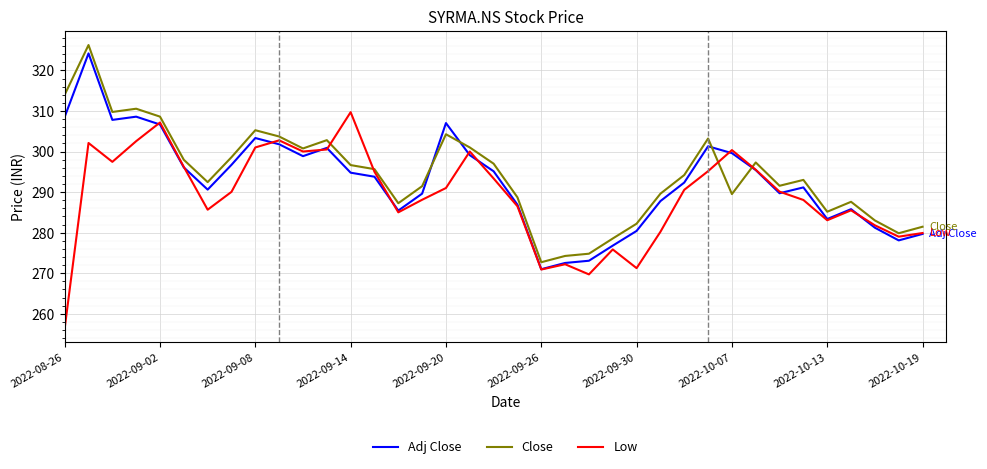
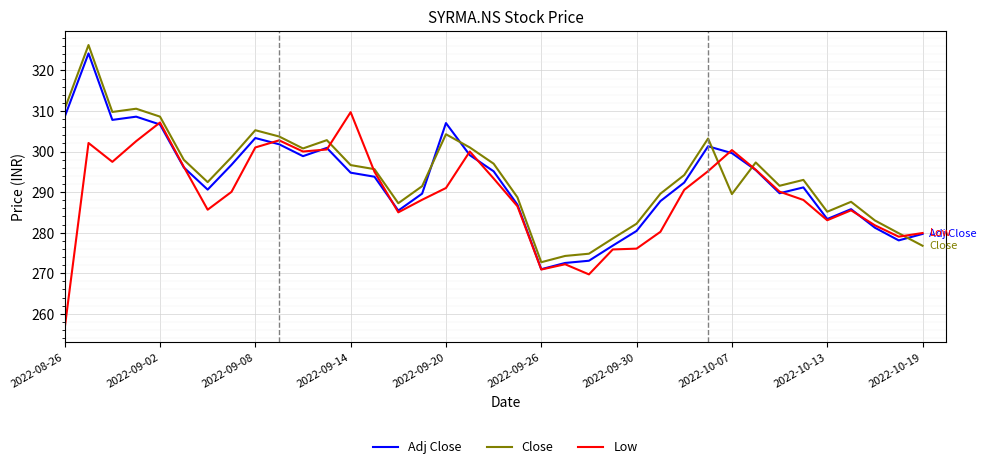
Close, 2022-08-26: 314 -> 311
Low, 2022-09-30: 271 -> 276
Close, 2022-10-19: 281 -> 277
